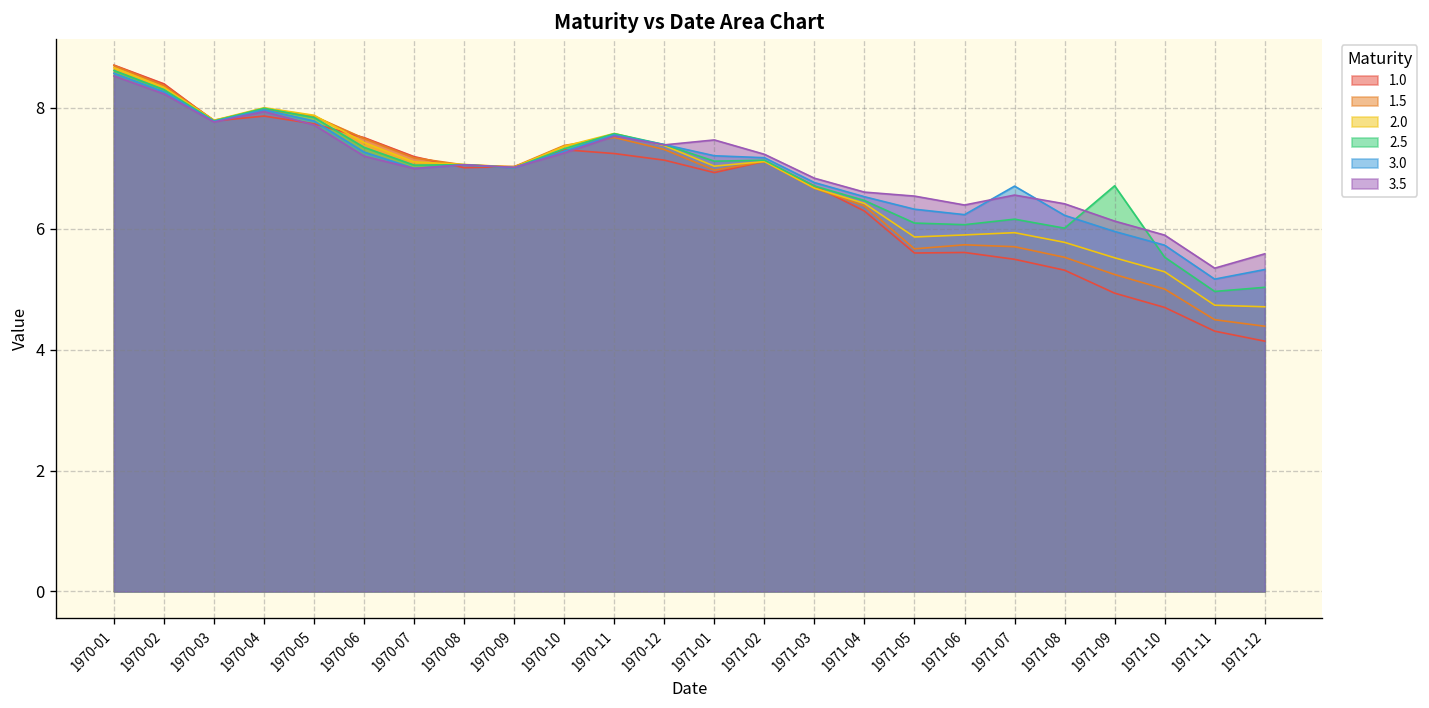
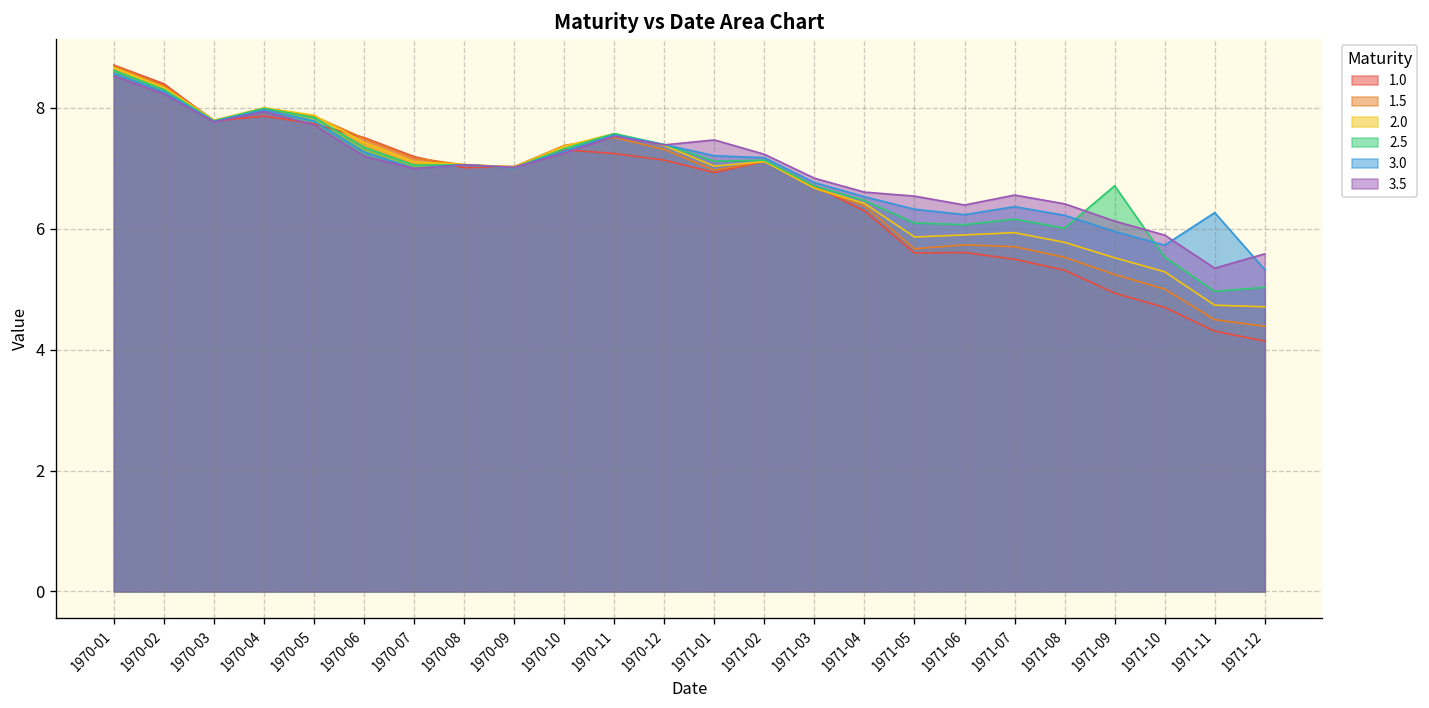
3.0, 1971-07: 6.7 -> 6.4
3.0, 1971-11: 5.2 -> 6.3
